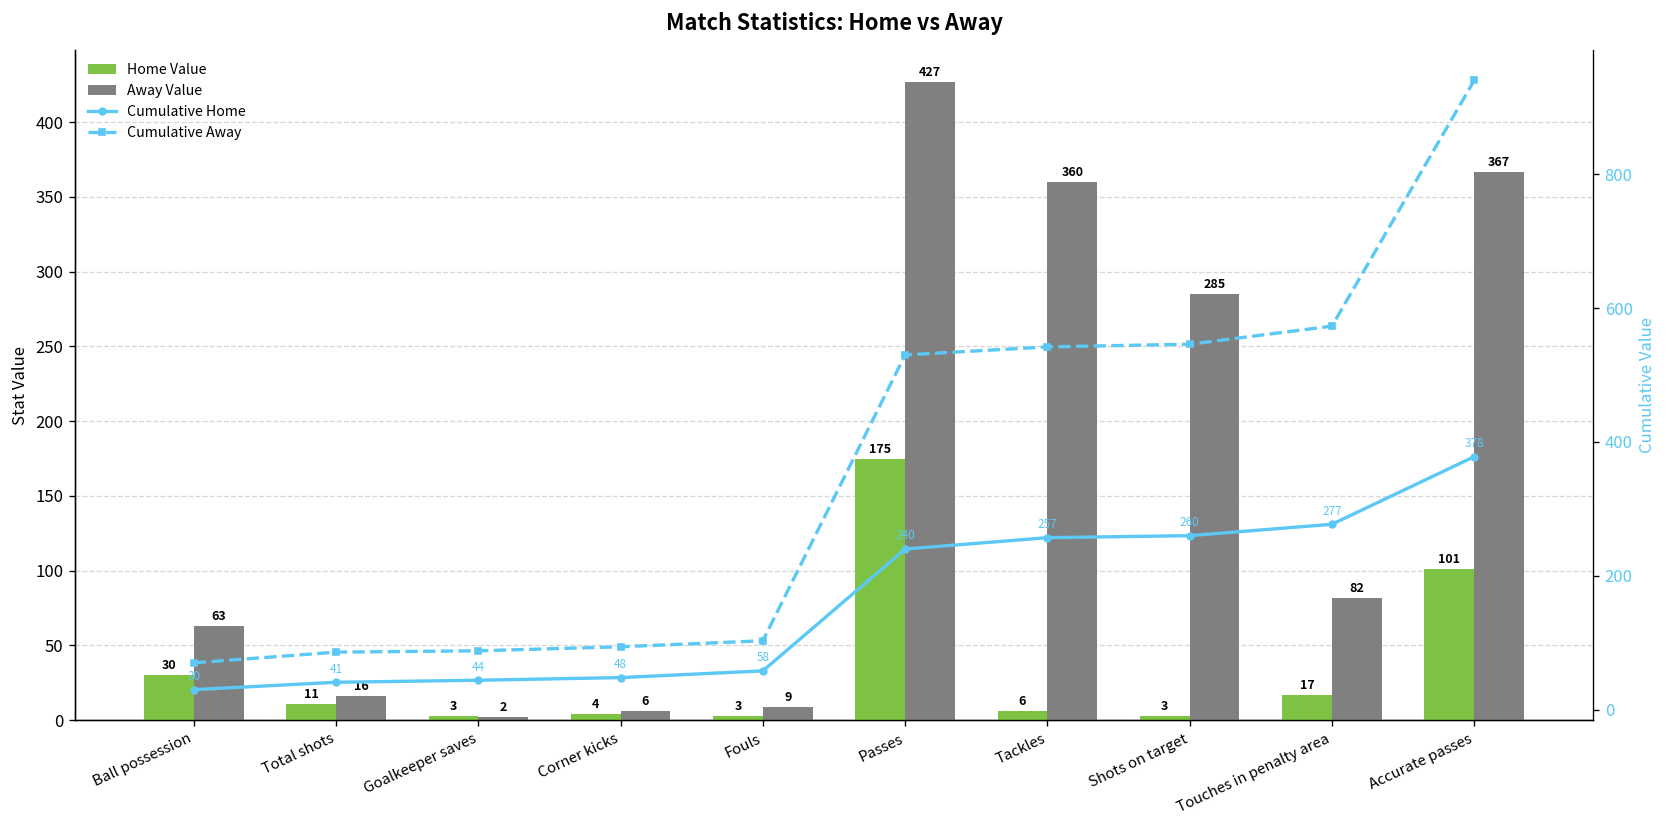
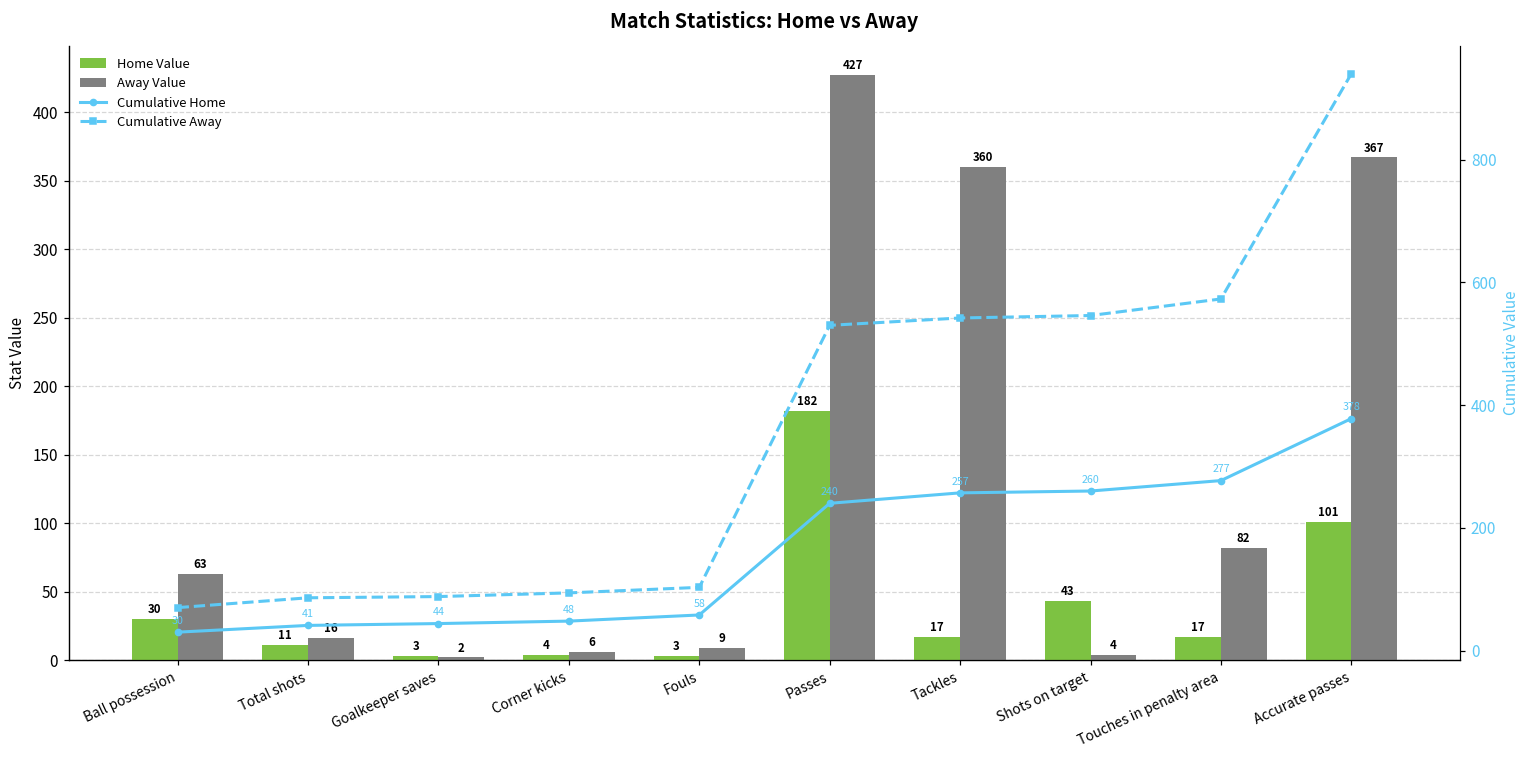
Home Value, Passes: 175 -> 182
Home Value, Tackles: 6 -> 17
Home Value, Shots on target: 3 -> 43
Away Value, Shots on target: 285 -> 4
